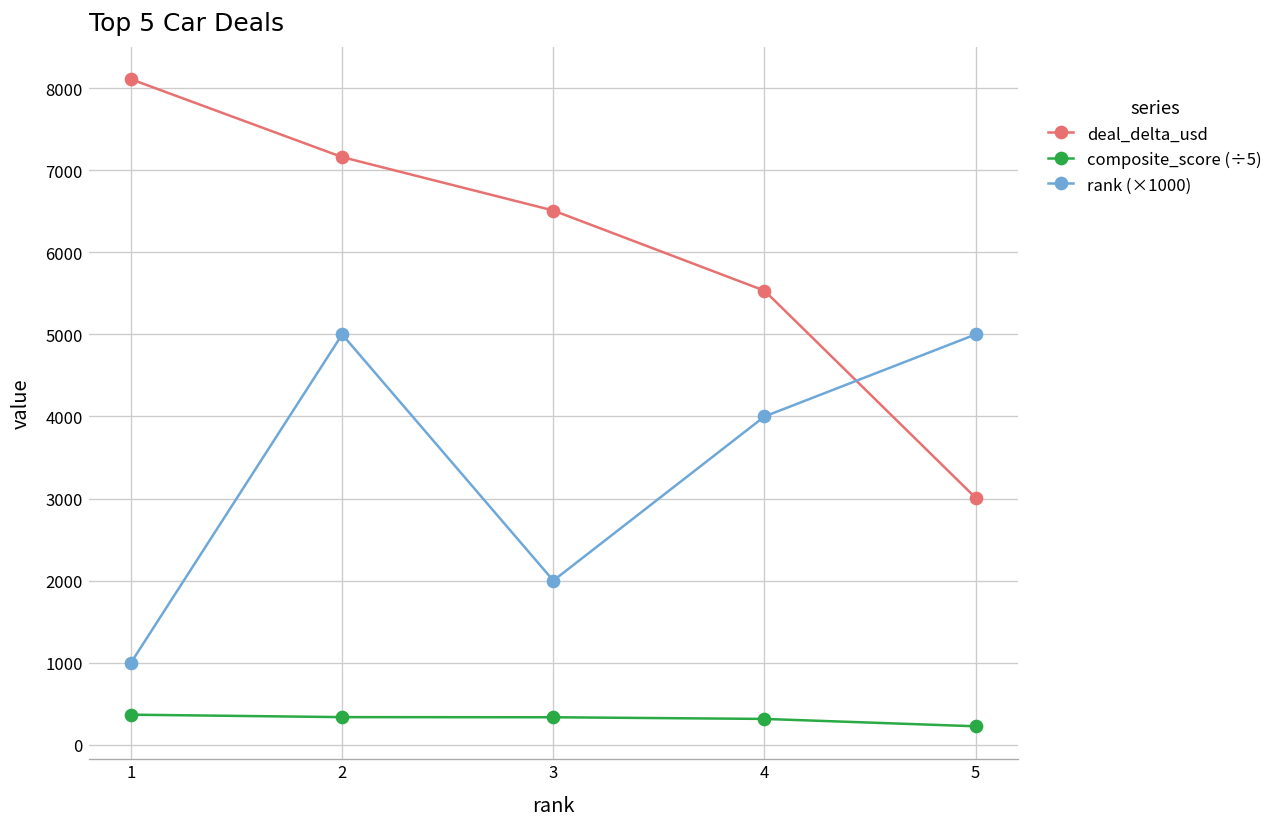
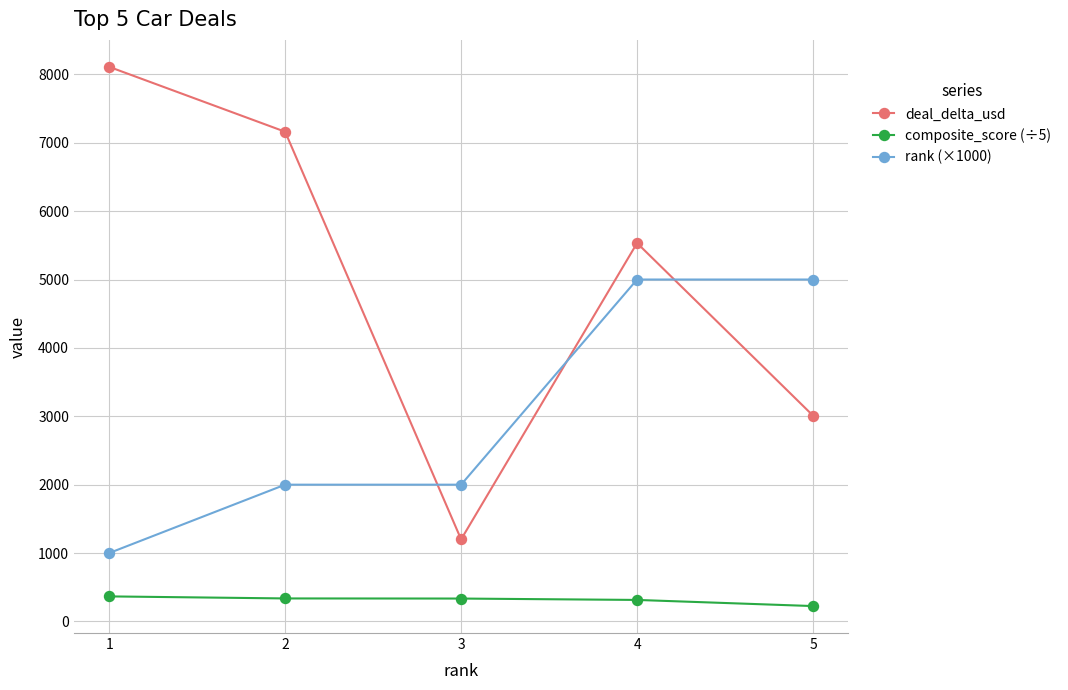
rank (×1000), 2: 5000 -> 2000
deal_delta_usd, 3: 6500 -> 1200
rank (×1000), 4: 4000 -> 5000
